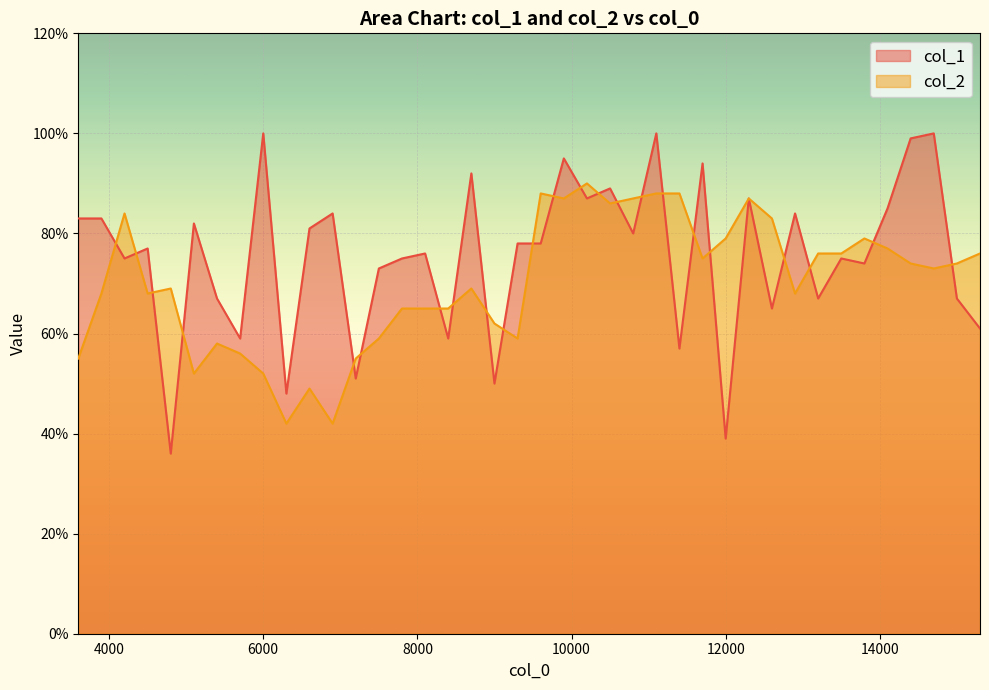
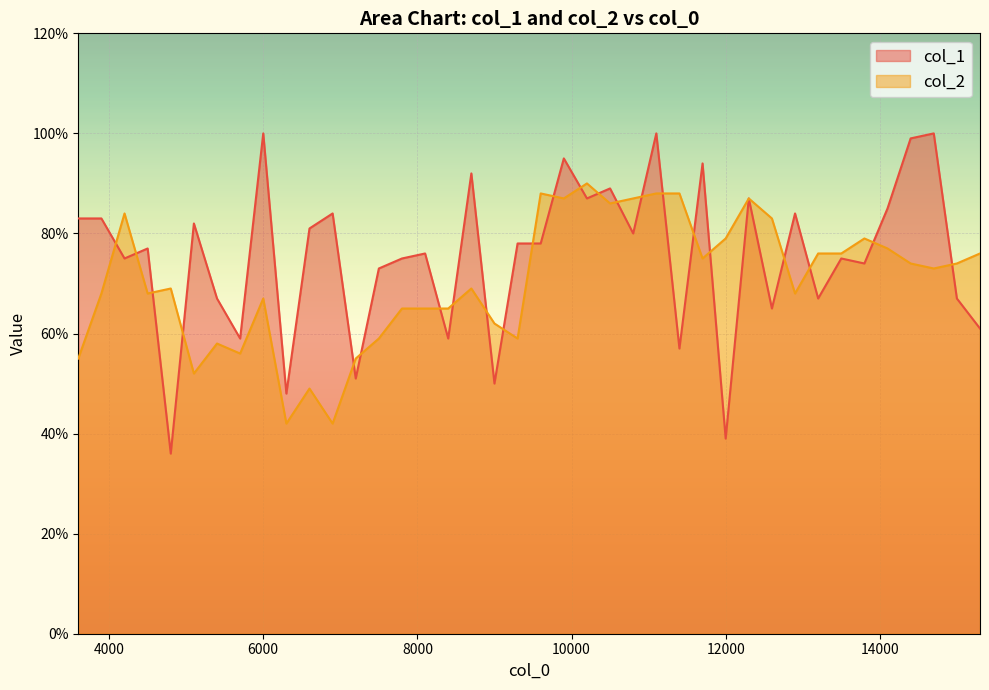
col_2, 6000: 52% -> 67%
